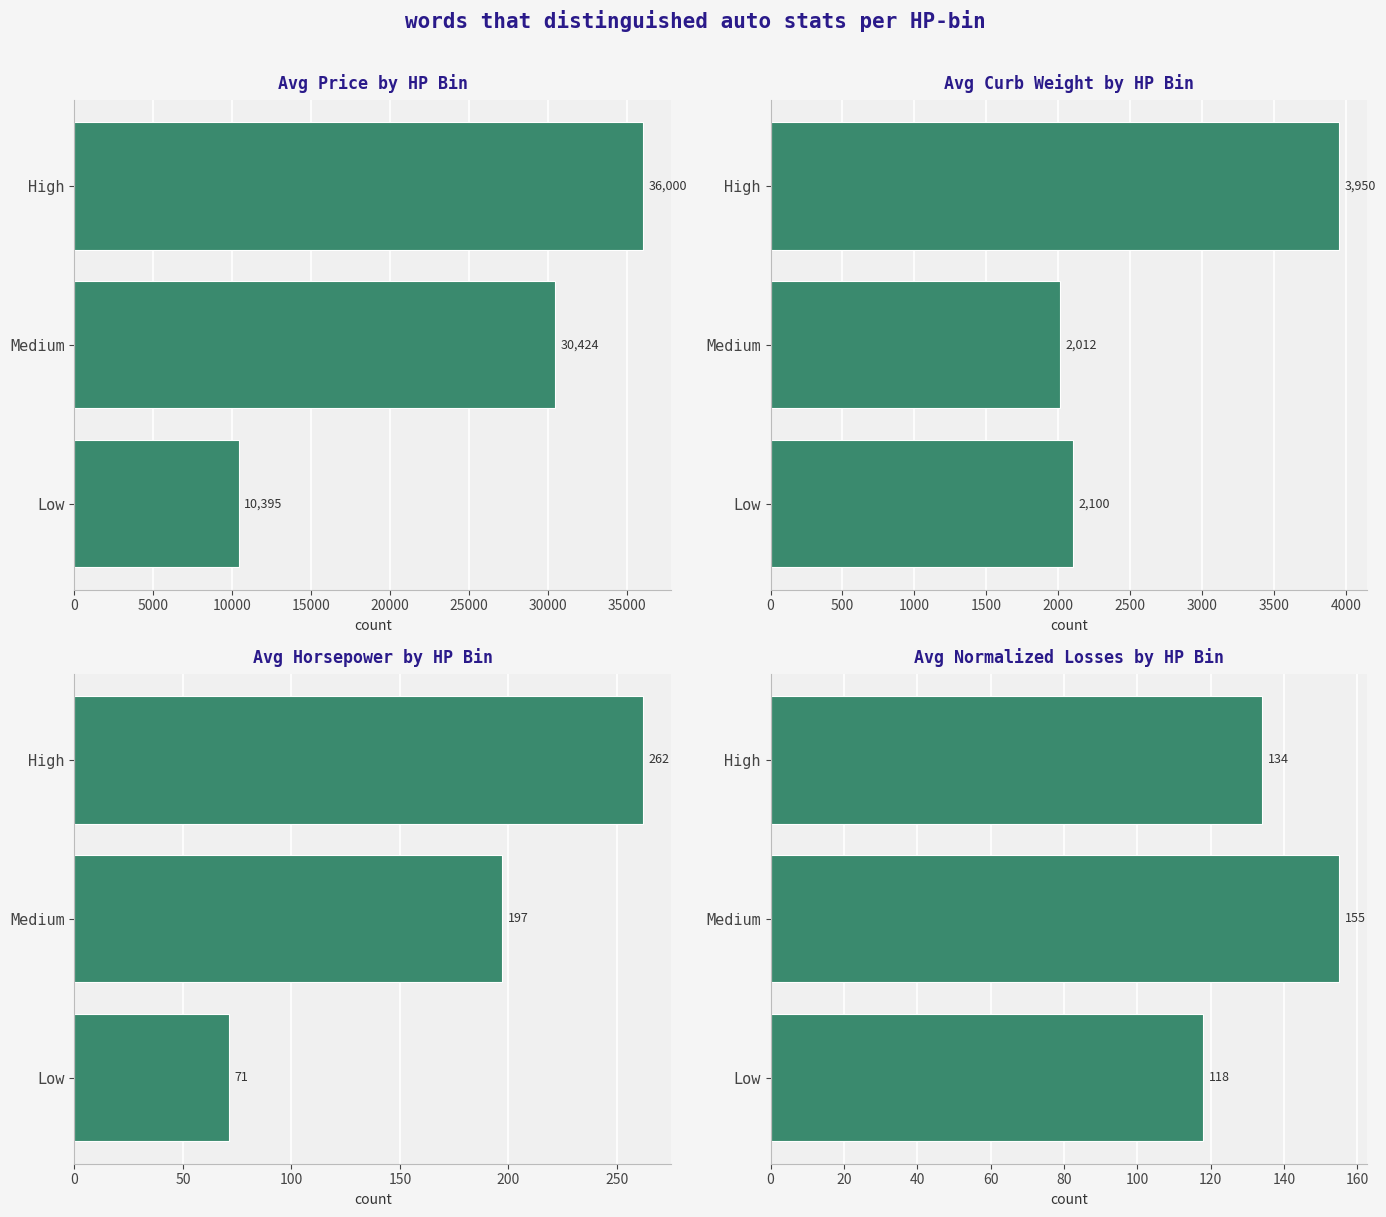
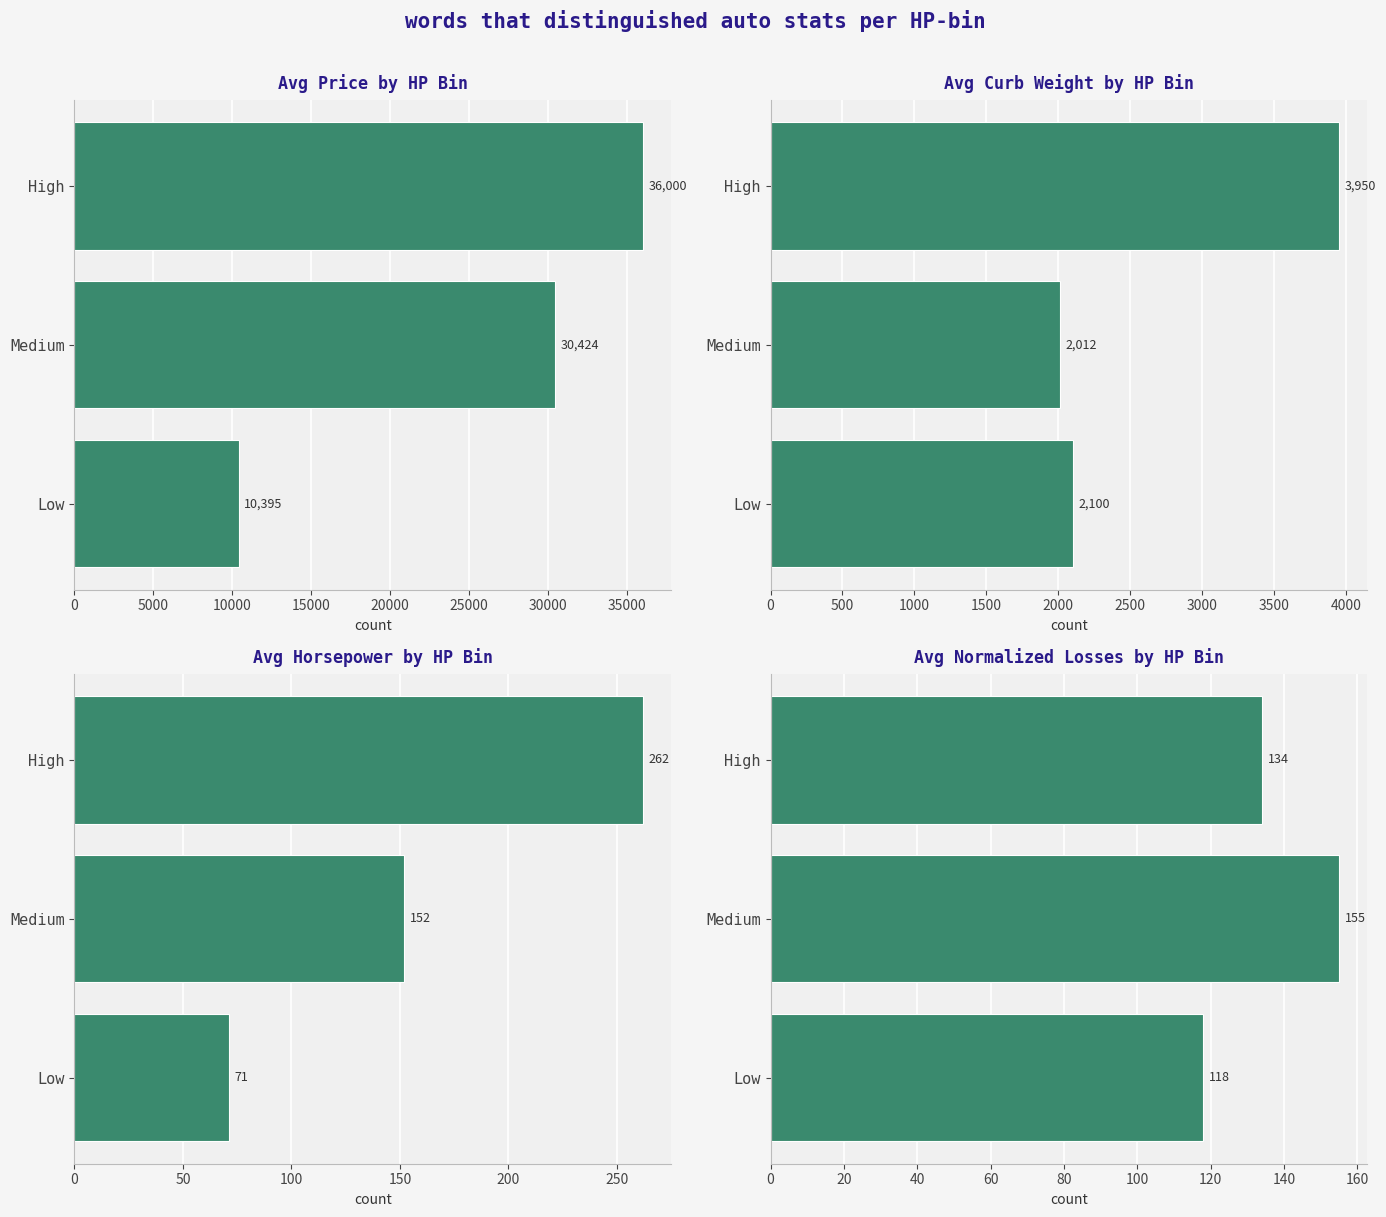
Avg Horsepower by HP Bin, Medium: 197 -> 152
